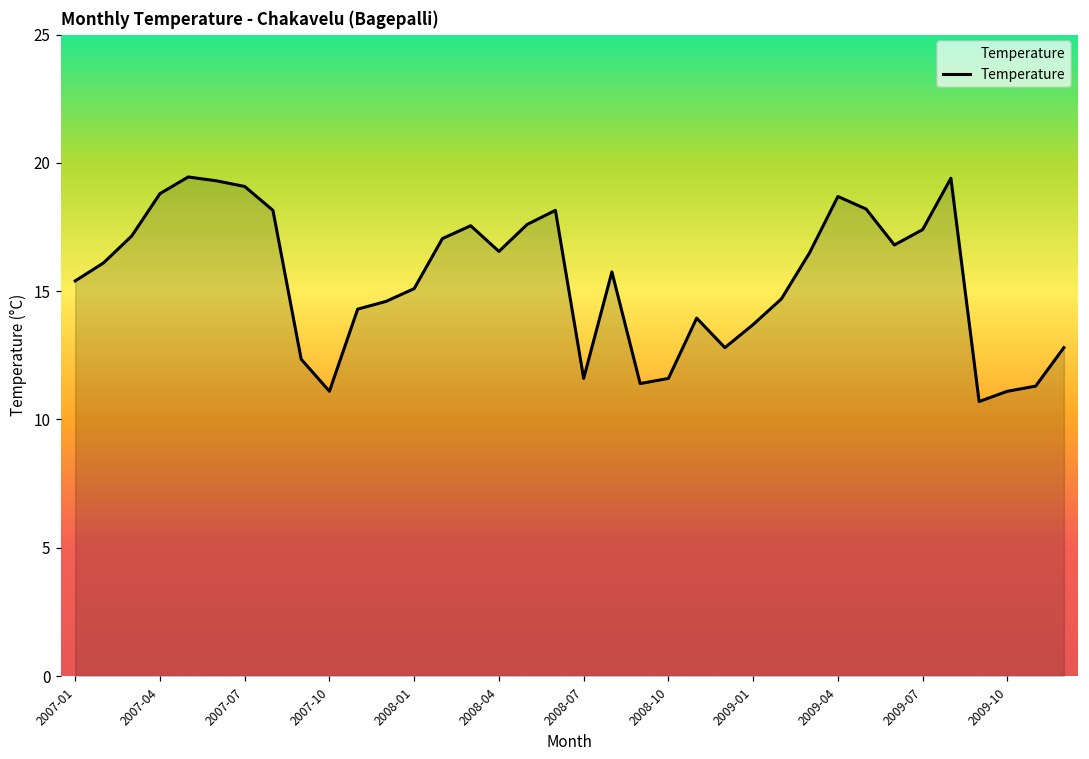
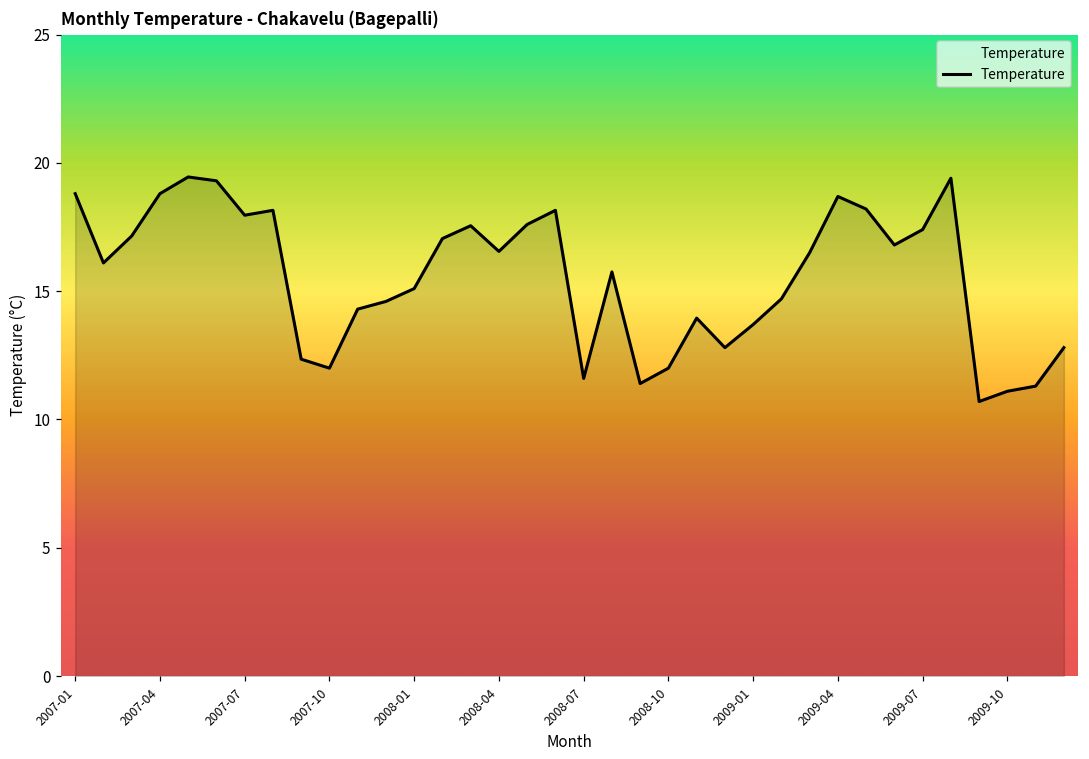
2007-01: 15.4 -> 18.8
2007-07: 19.1 -> 18.0
2007-10: 11.1 -> 12.0
2008-10: 11.6 -> 12.0
